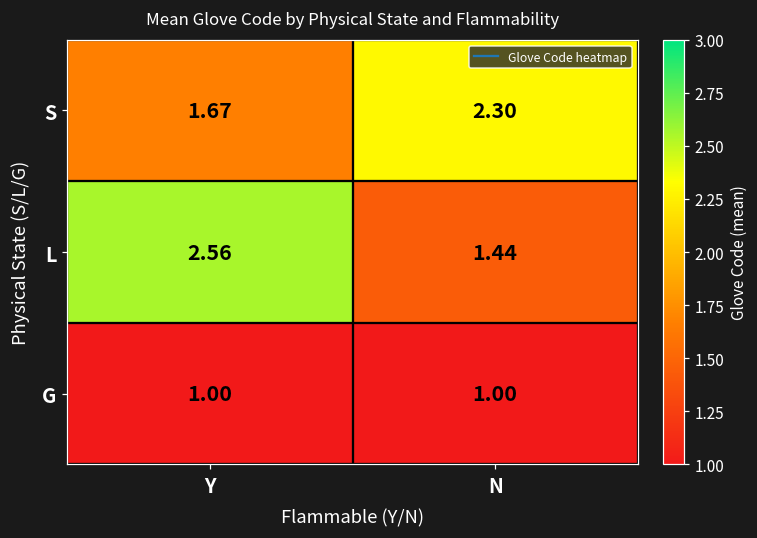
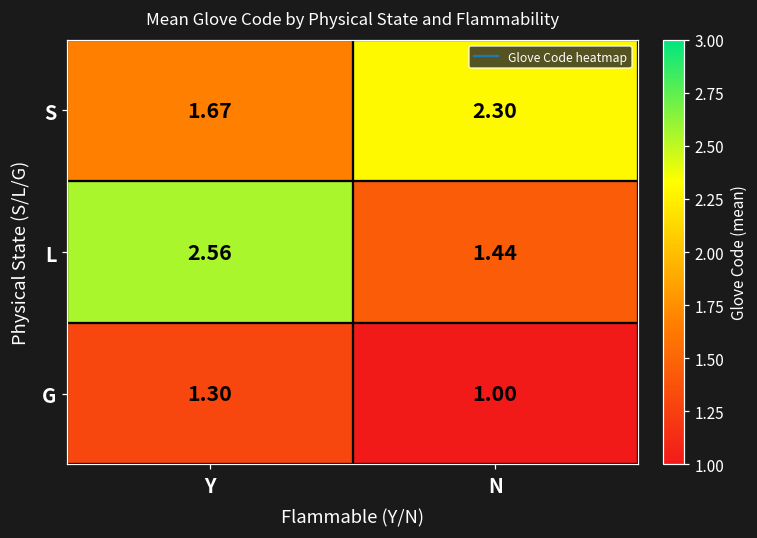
G, Y: 1.00 -> 1.30
